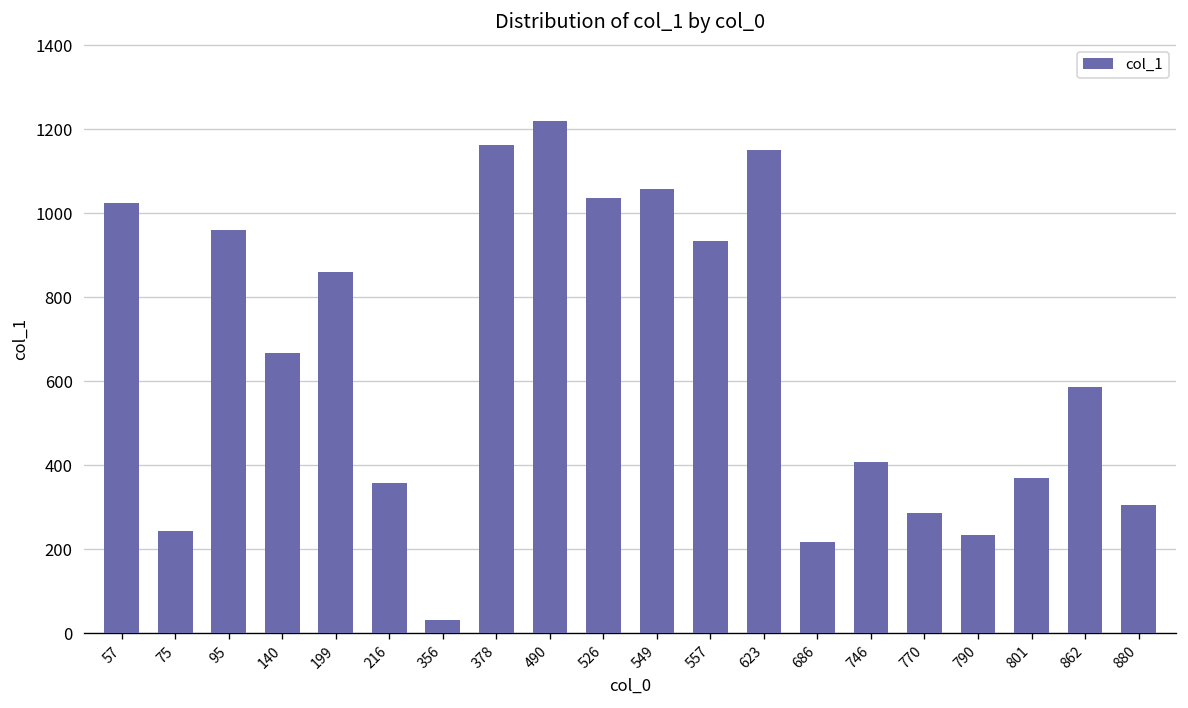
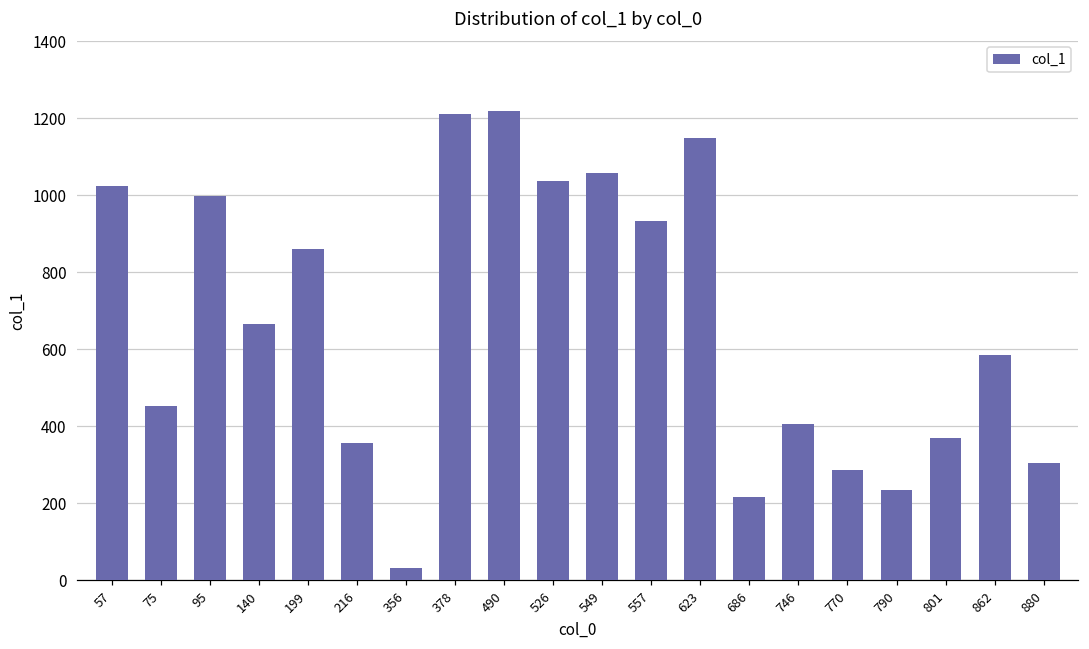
75: 240 -> 450
95: 960 -> 1000
378: 1160 -> 1210
